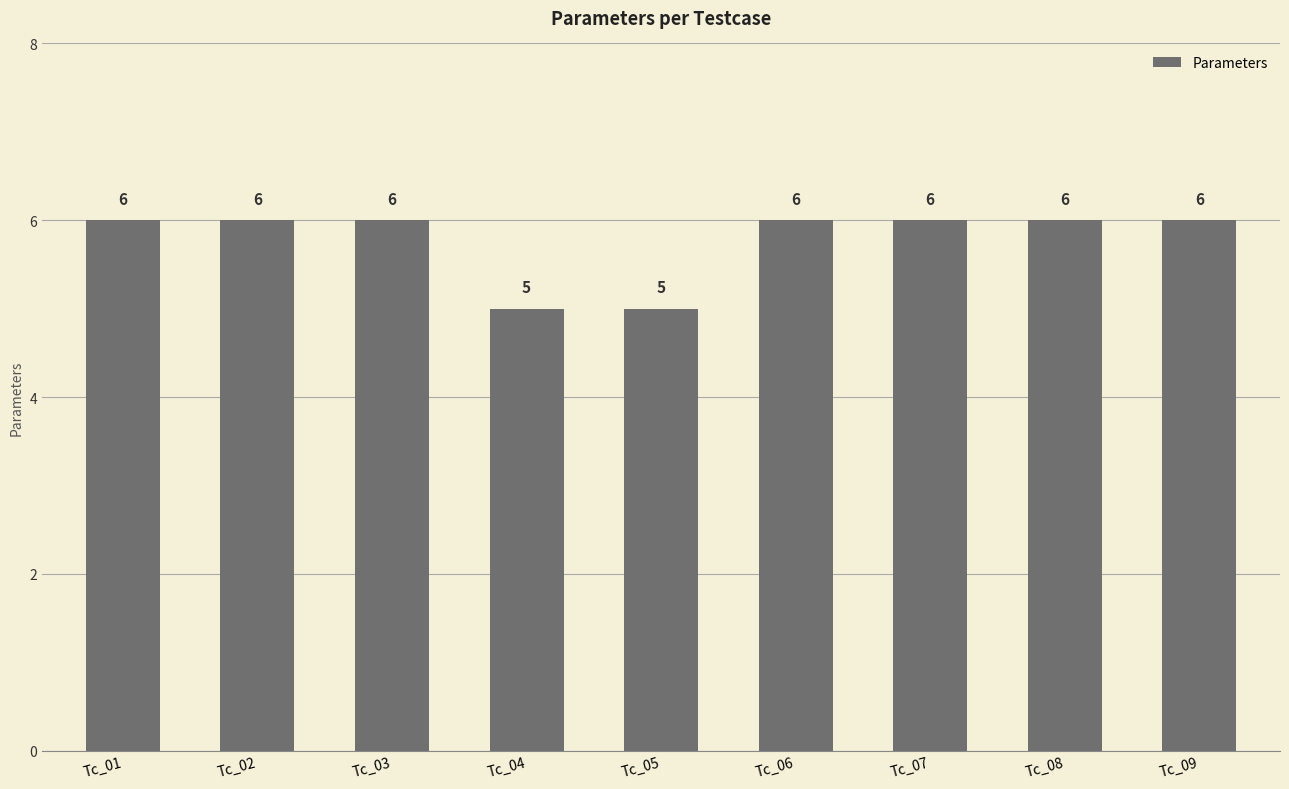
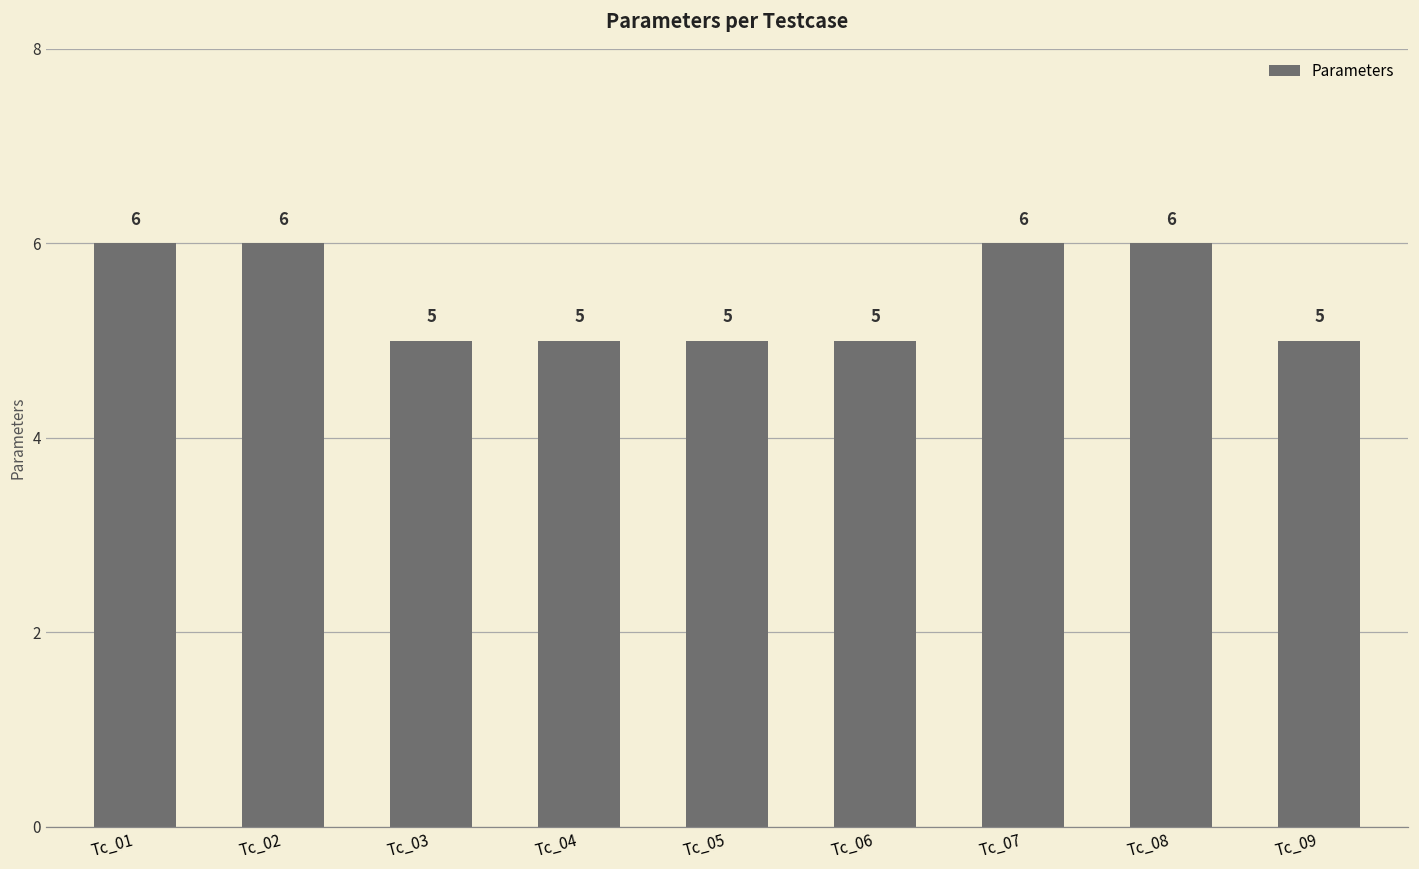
Tc_03: 6 -> 5
Tc_06: 6 -> 5
Tc_09: 6 -> 5
